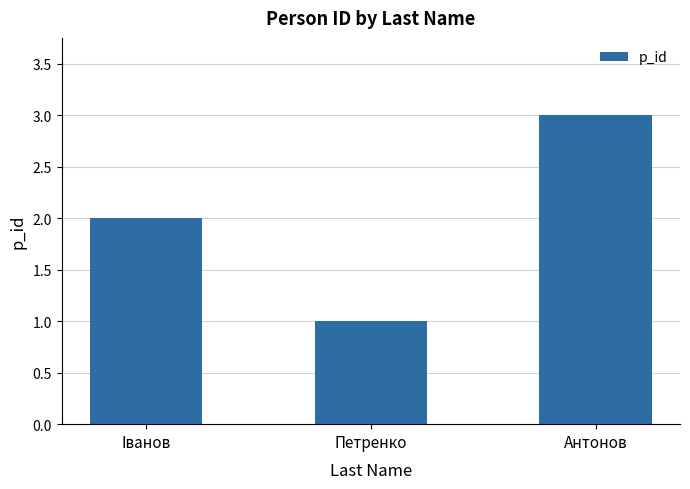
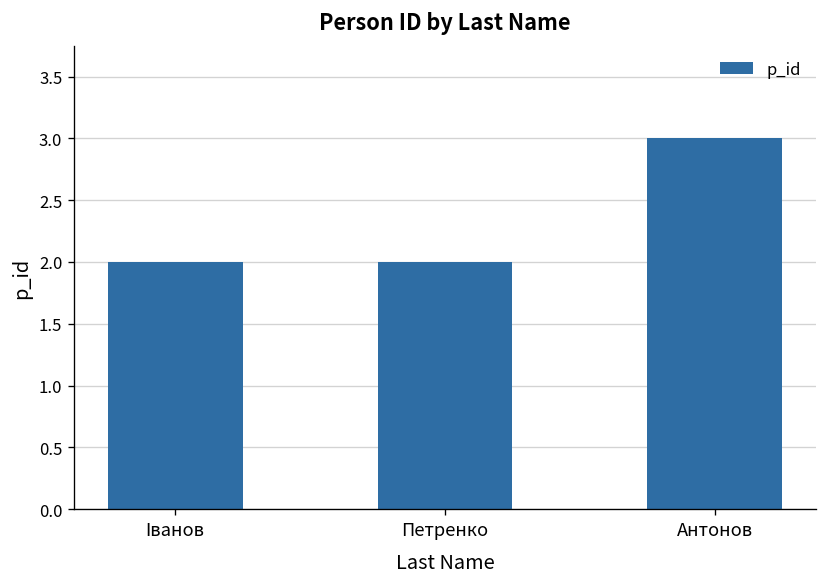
Петренко: 1 -> 2
